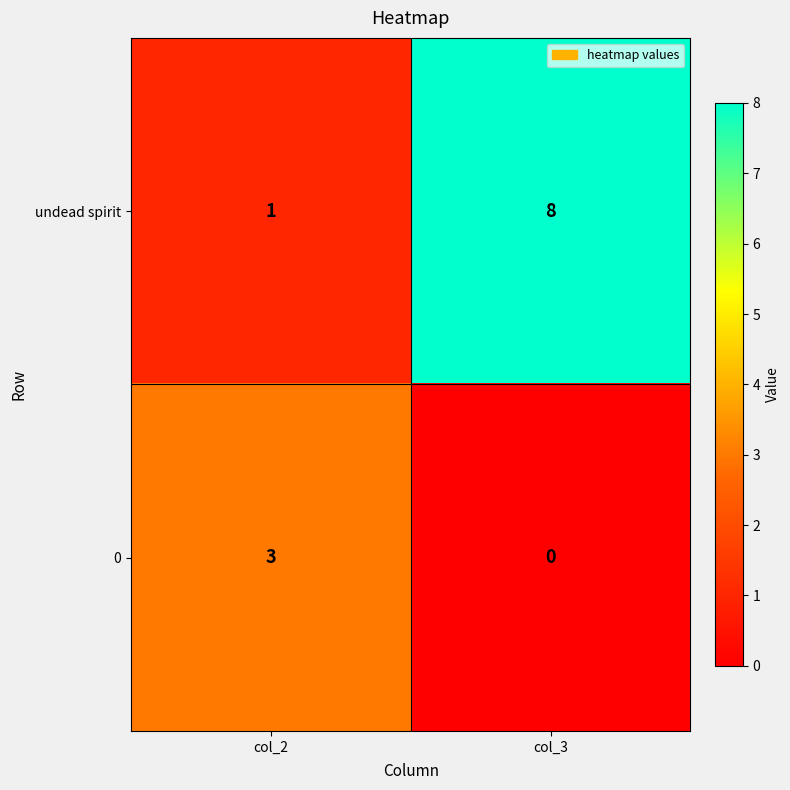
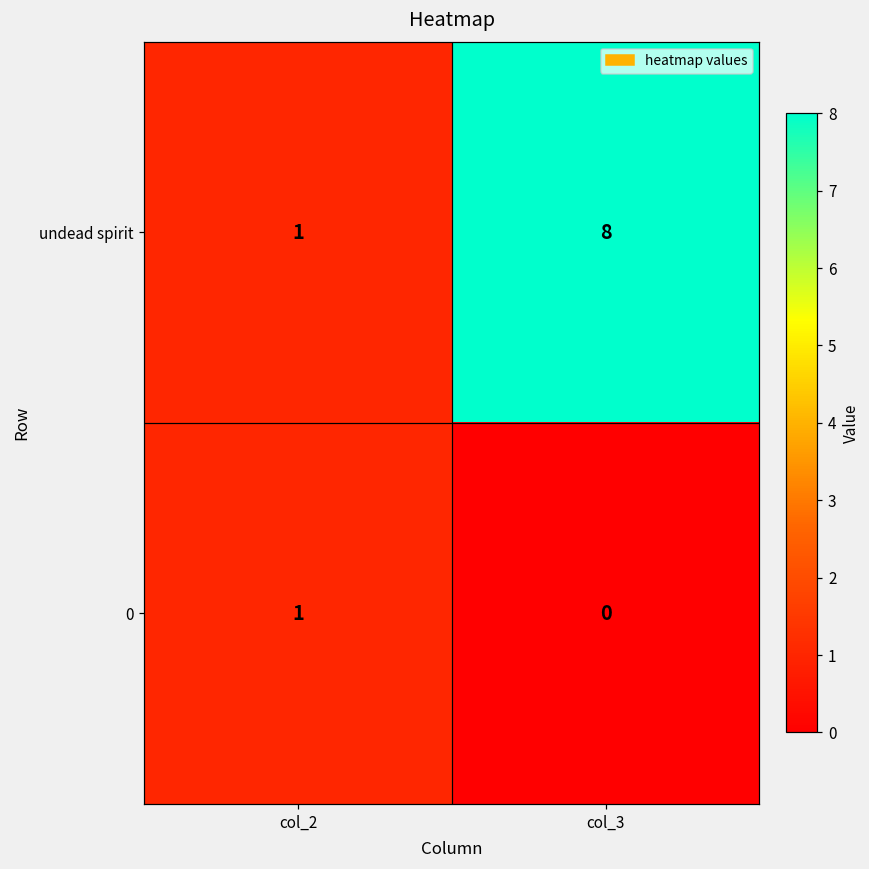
0, col_2: 3 -> 1
